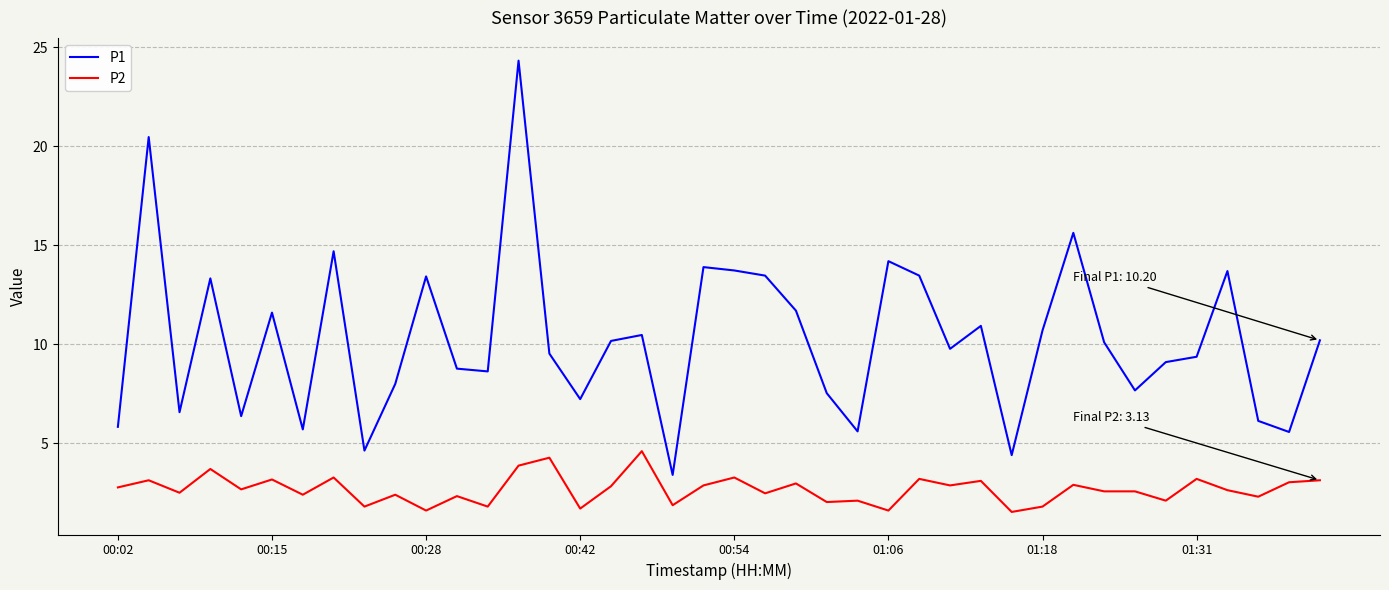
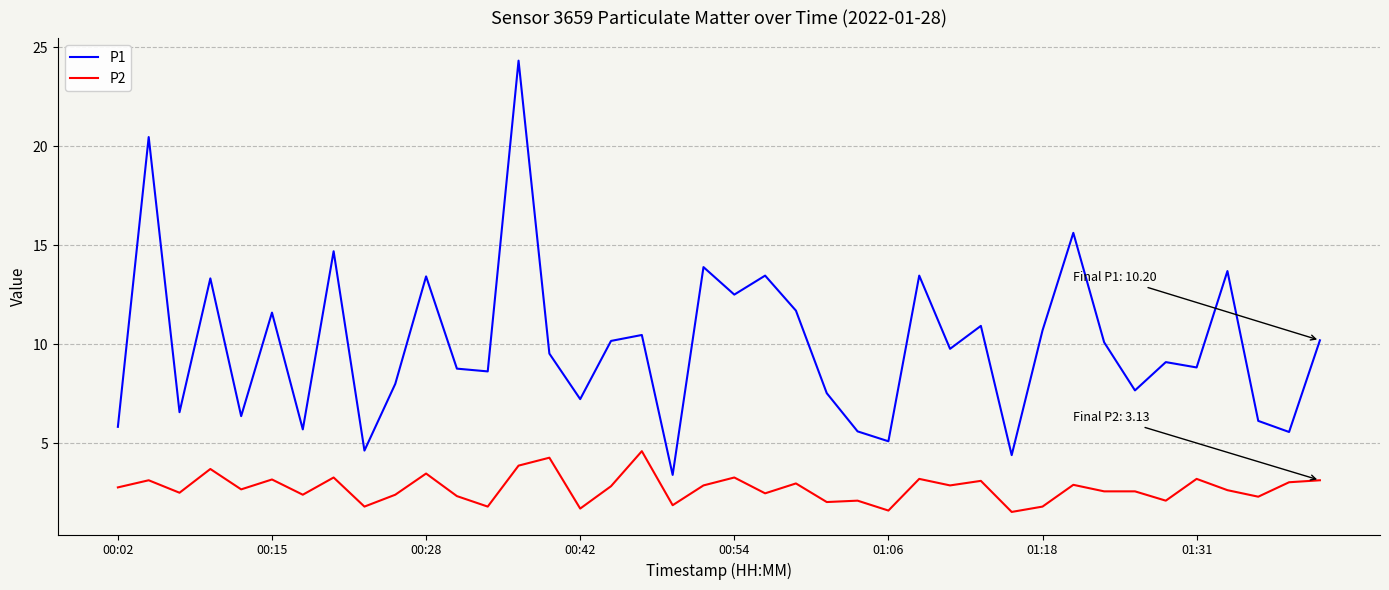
P2, 00:28: 1.6 -> 3.5
P1, 00:54: 13.7 -> 12.5
P1, 01:06: 14.2 -> 5.1
P1, 01:31: 9.4 -> 8.8
